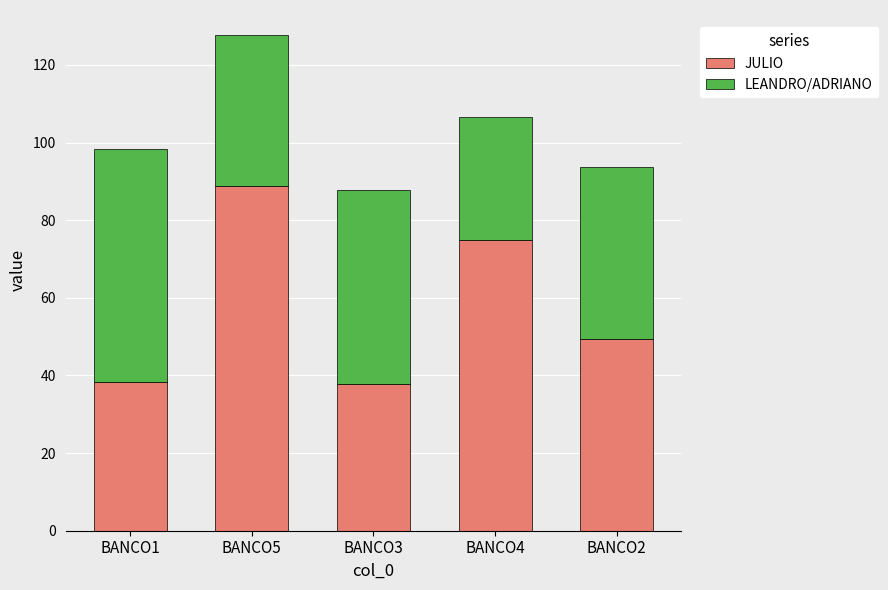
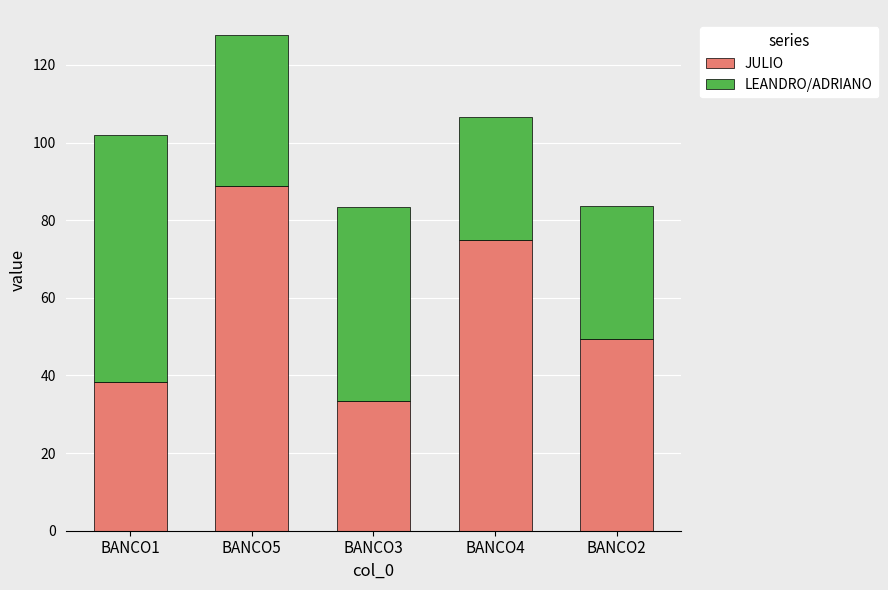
LEANDRO/ADRIANO, BANCO1: 60 -> 64
JULIO, BANCO3: 38 -> 33
LEANDRO/ADRIANO, BANCO2: 44 -> 34
